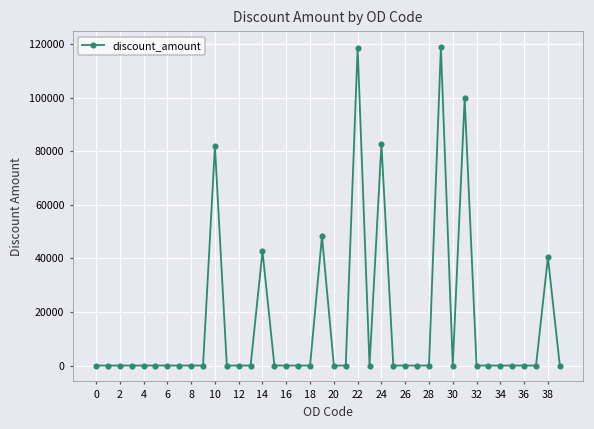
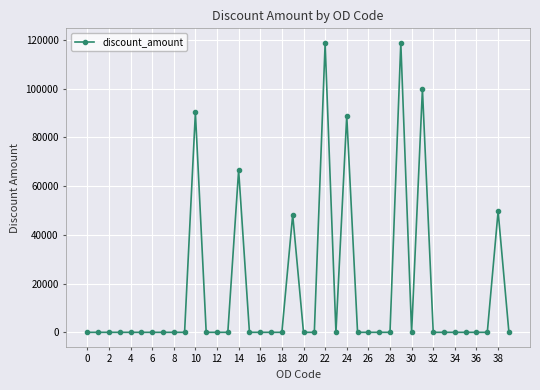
10: 82000 -> 90000
14: 43000 -> 67000
24: 83000 -> 89000
38: 40000 -> 50000
